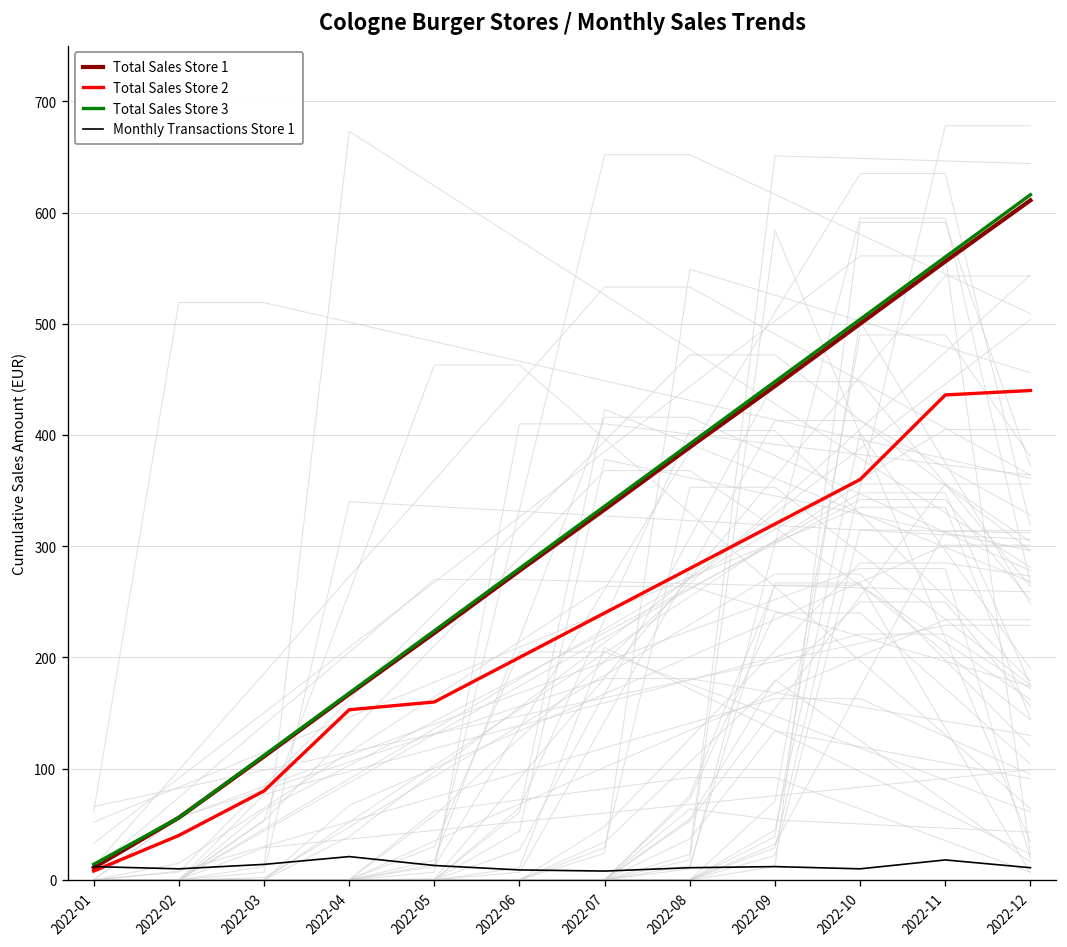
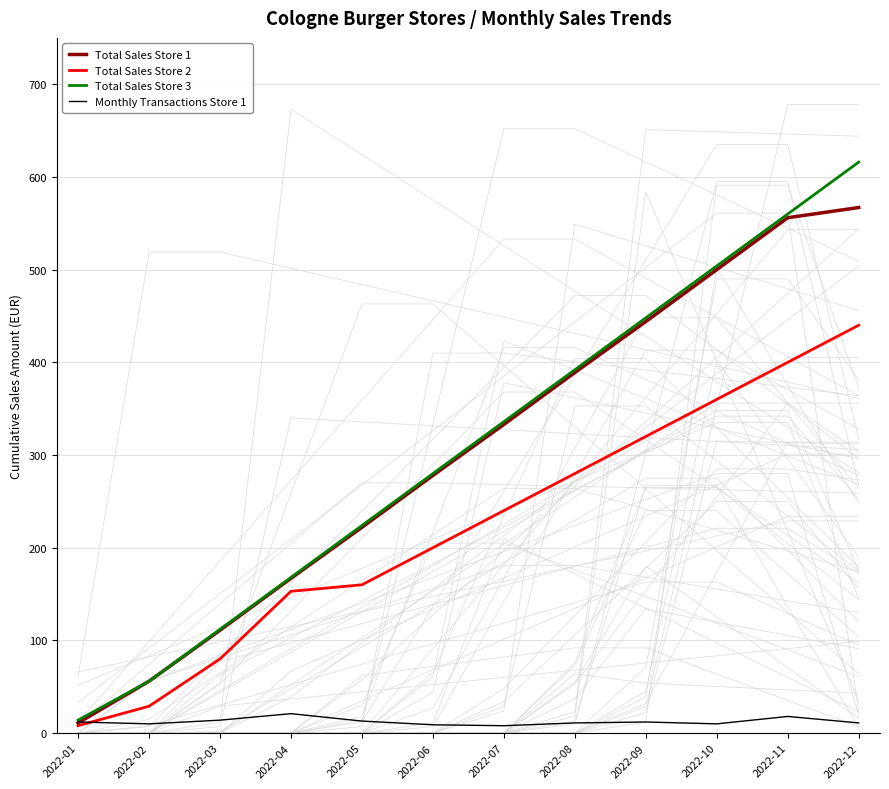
Total Sales Store 2, 2022-02: 40 -> 30
Total Sales Store 2, 2022-11: 440 -> 400
Total Sales Store 1, 2022-12: 610 -> 570
